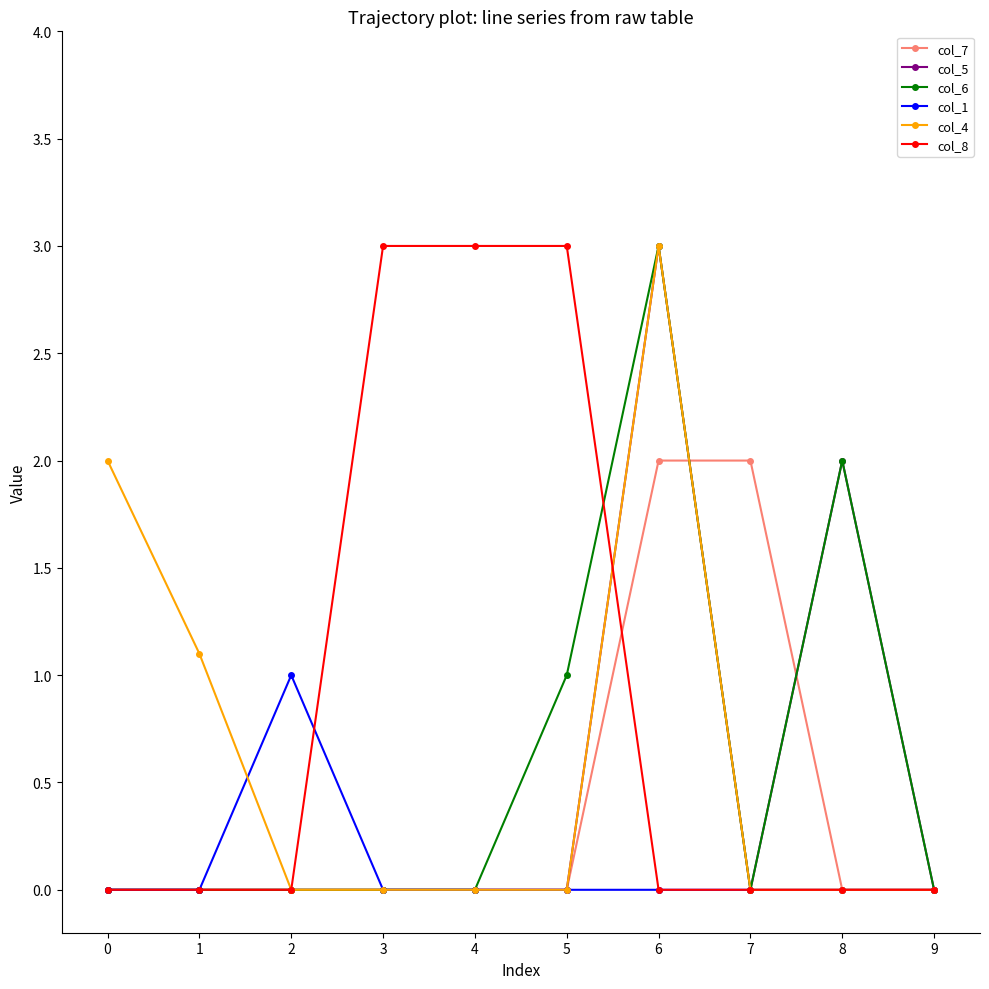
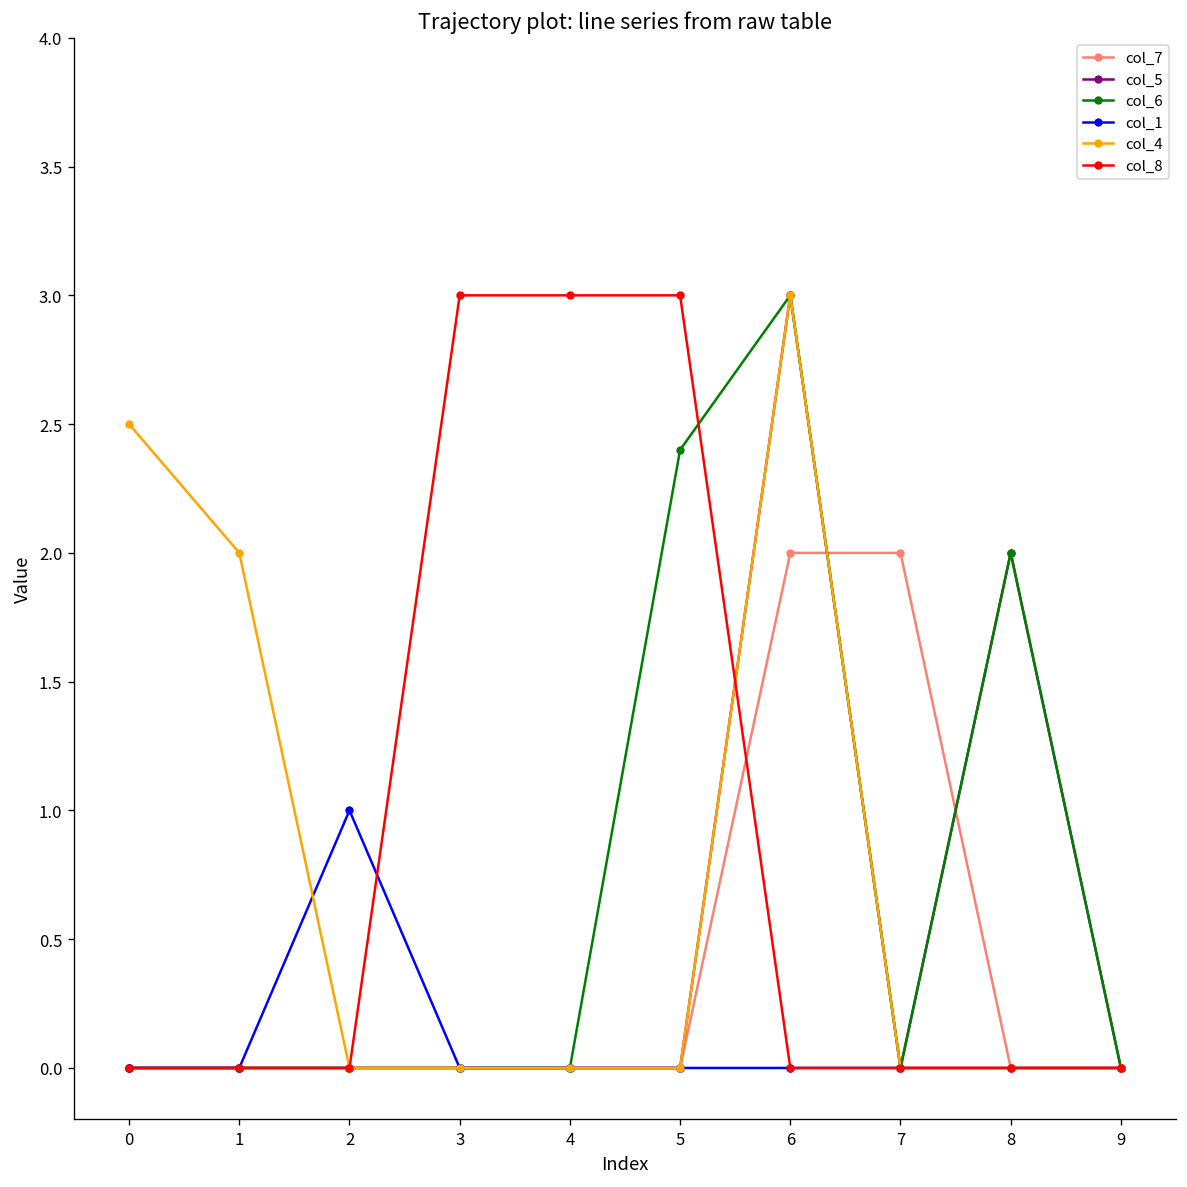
col_4, 0: 2.0 -> 2.5
col_4, 1: 1.1 -> 2.0
col_6, 5: 1.0 -> 2.4
